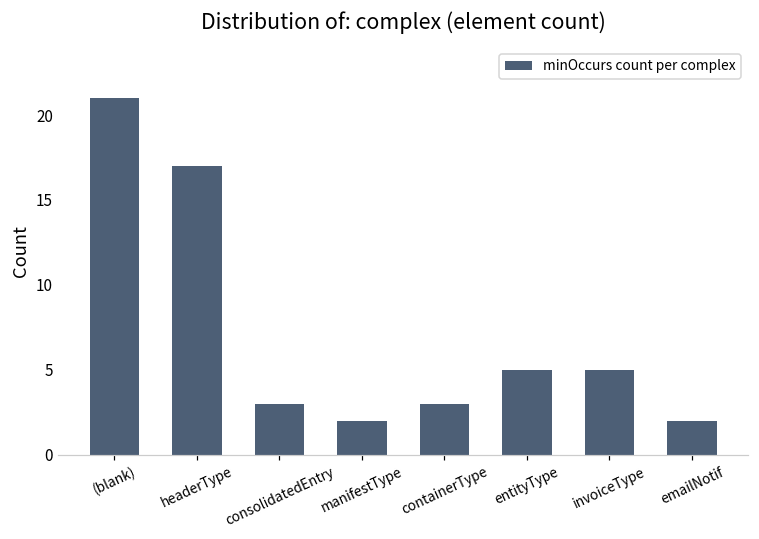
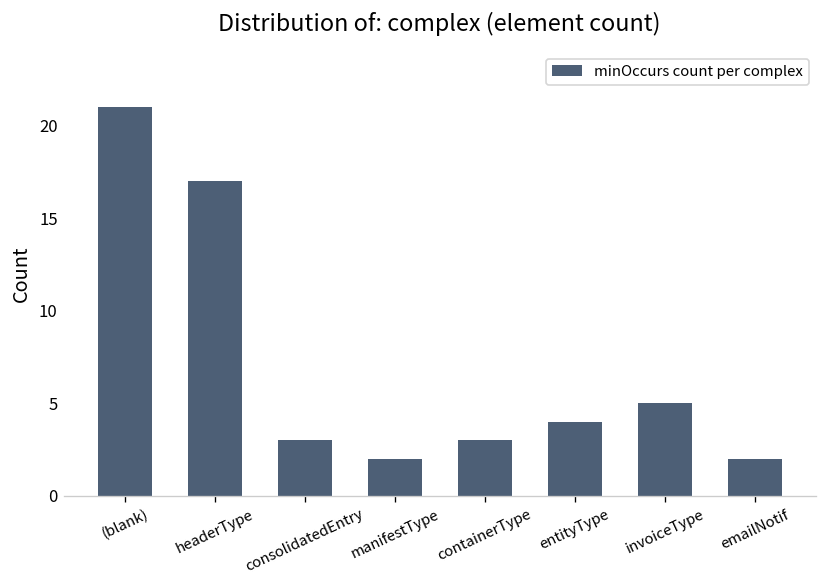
entityType: 5 -> 4
